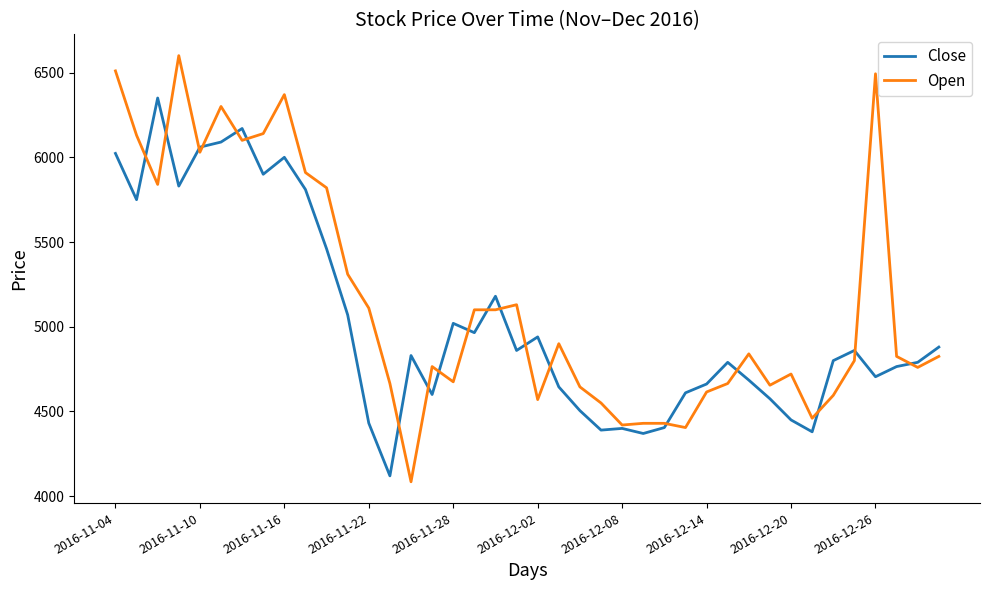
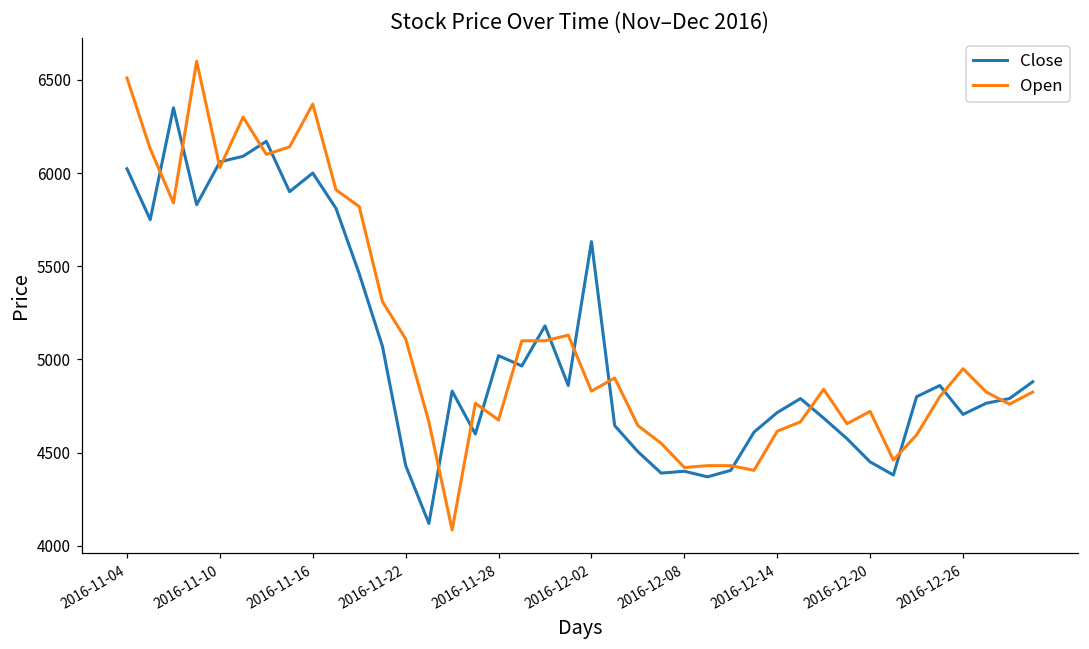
Close, 2016-12-02: 4940 -> 5630
Open, 2016-12-02: 4570 -> 4830
Close, 2016-12-14: 4660 -> 4720
Open, 2016-12-26: 6490 -> 4950
